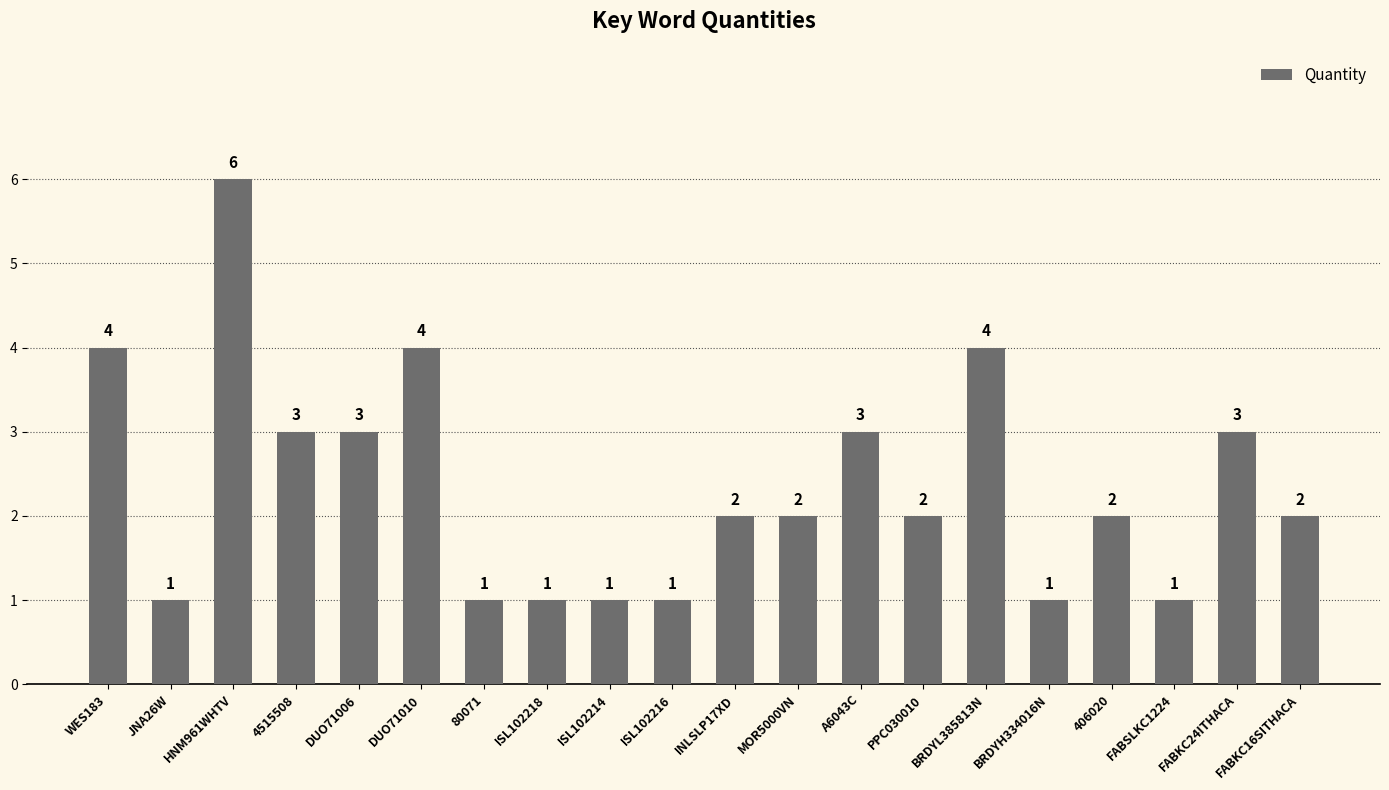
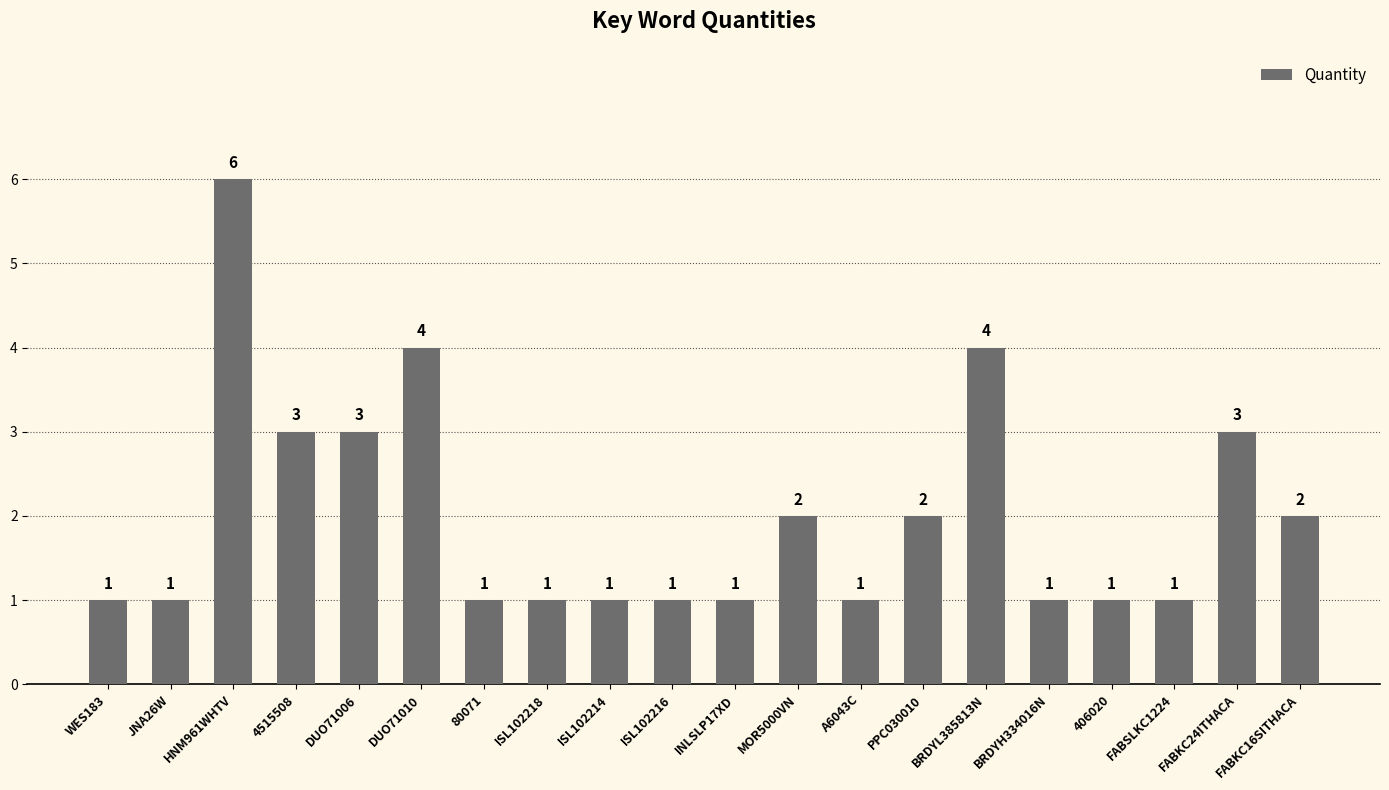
WES183: 4 -> 1
INLSLP17XD: 2 -> 1
A6043C: 3 -> 1
406020: 2 -> 1
